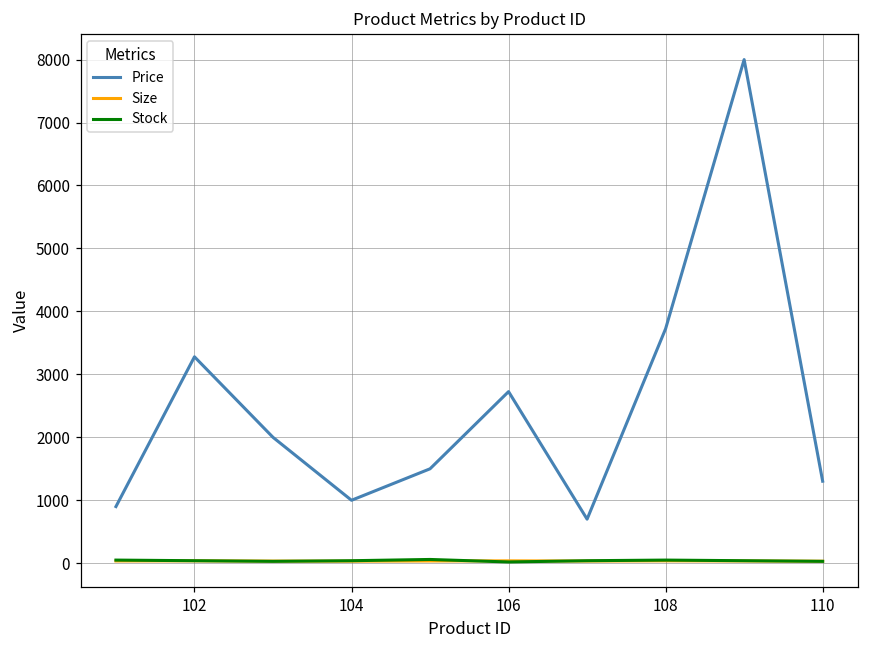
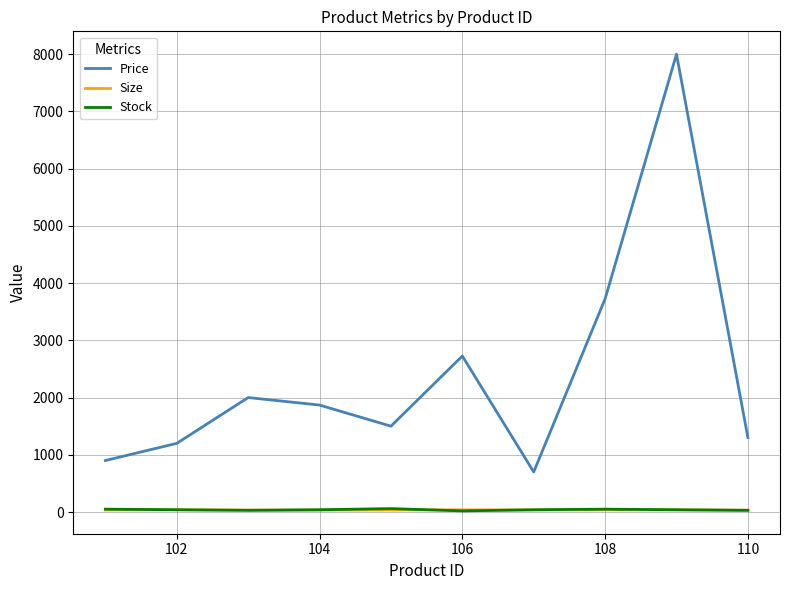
Price, 102: 3300 -> 1200
Price, 104: 1000 -> 1900
